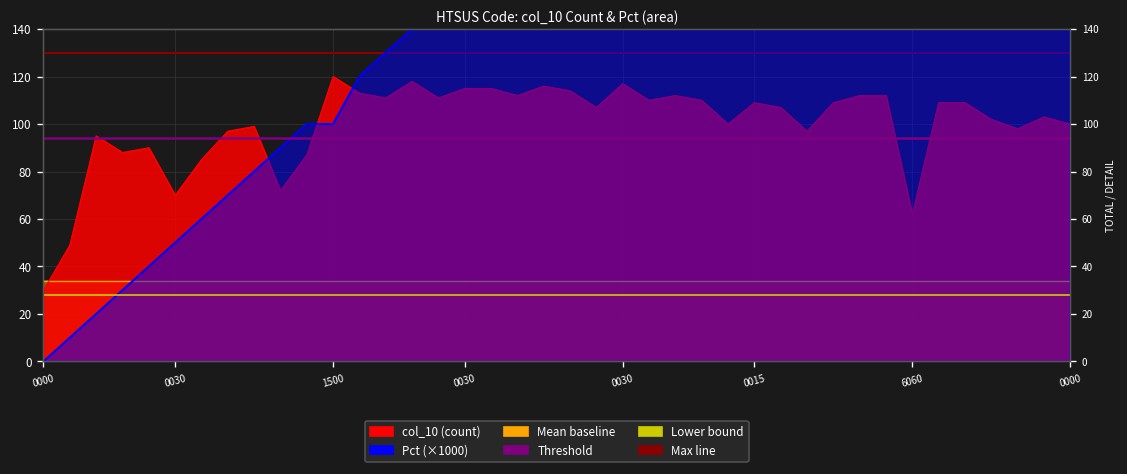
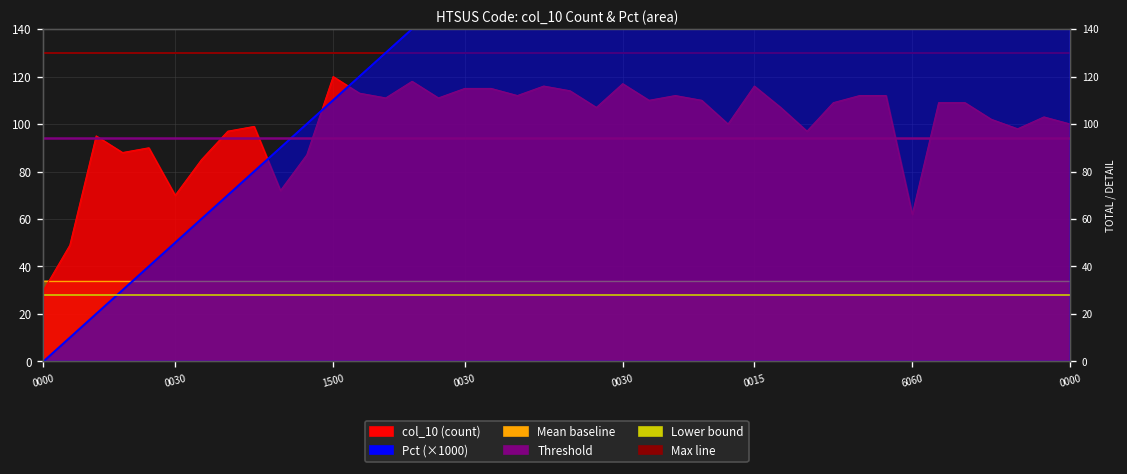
Pct (×1000), 1500: 100 -> 110
col_10 (count), 0015: 109 -> 116
